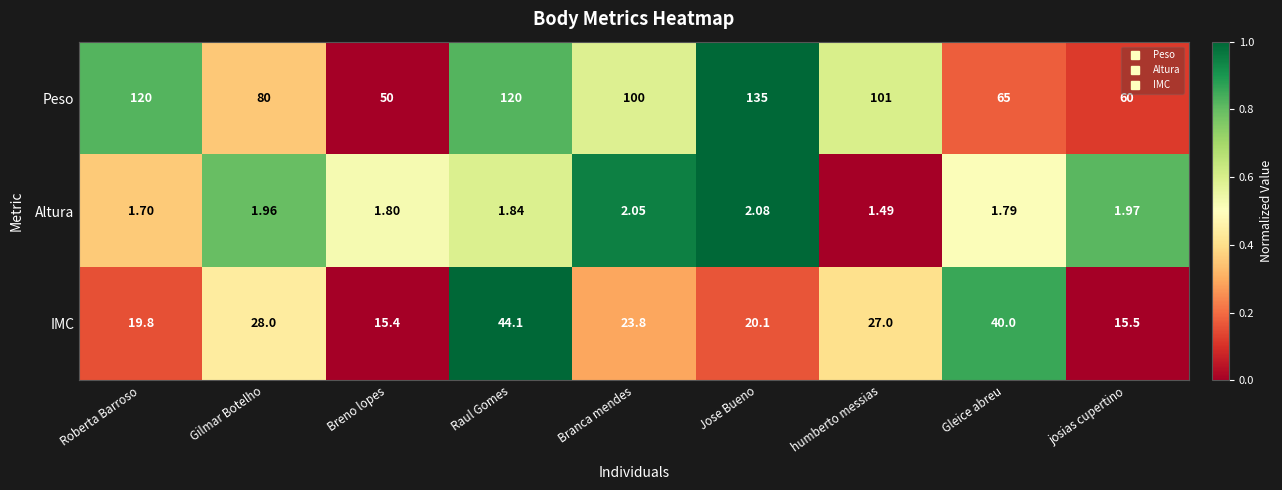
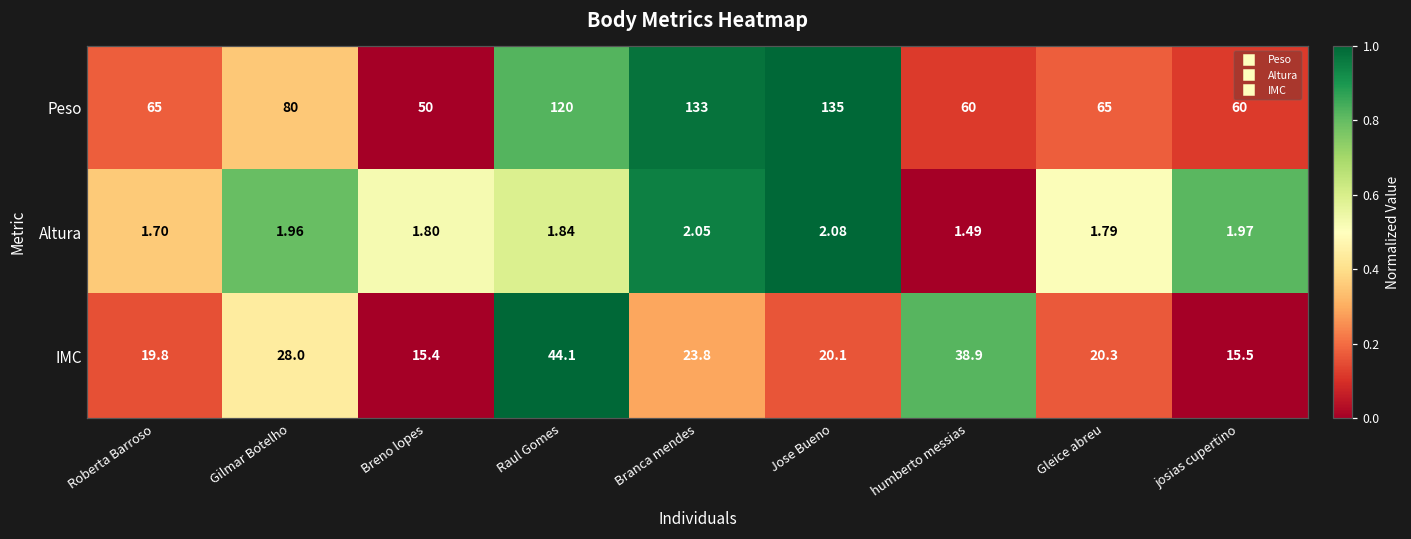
Peso, Roberta Barroso: 120 -> 65
Peso, Branca mendes: 100 -> 133
Peso, humberto messias: 101 -> 60
IMC, humberto messias: 27.0 -> 38.9
IMC, Gleice abreu: 40.0 -> 20.3
